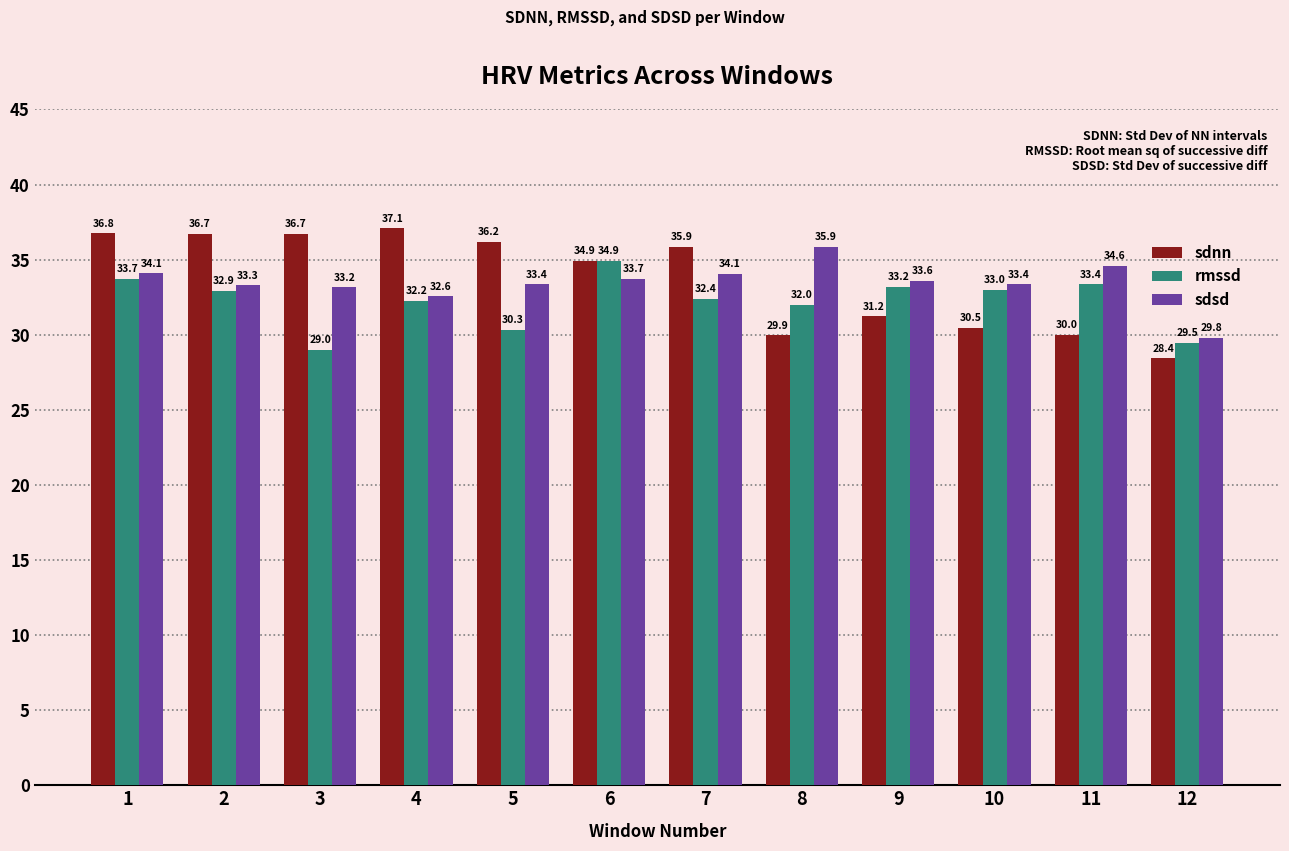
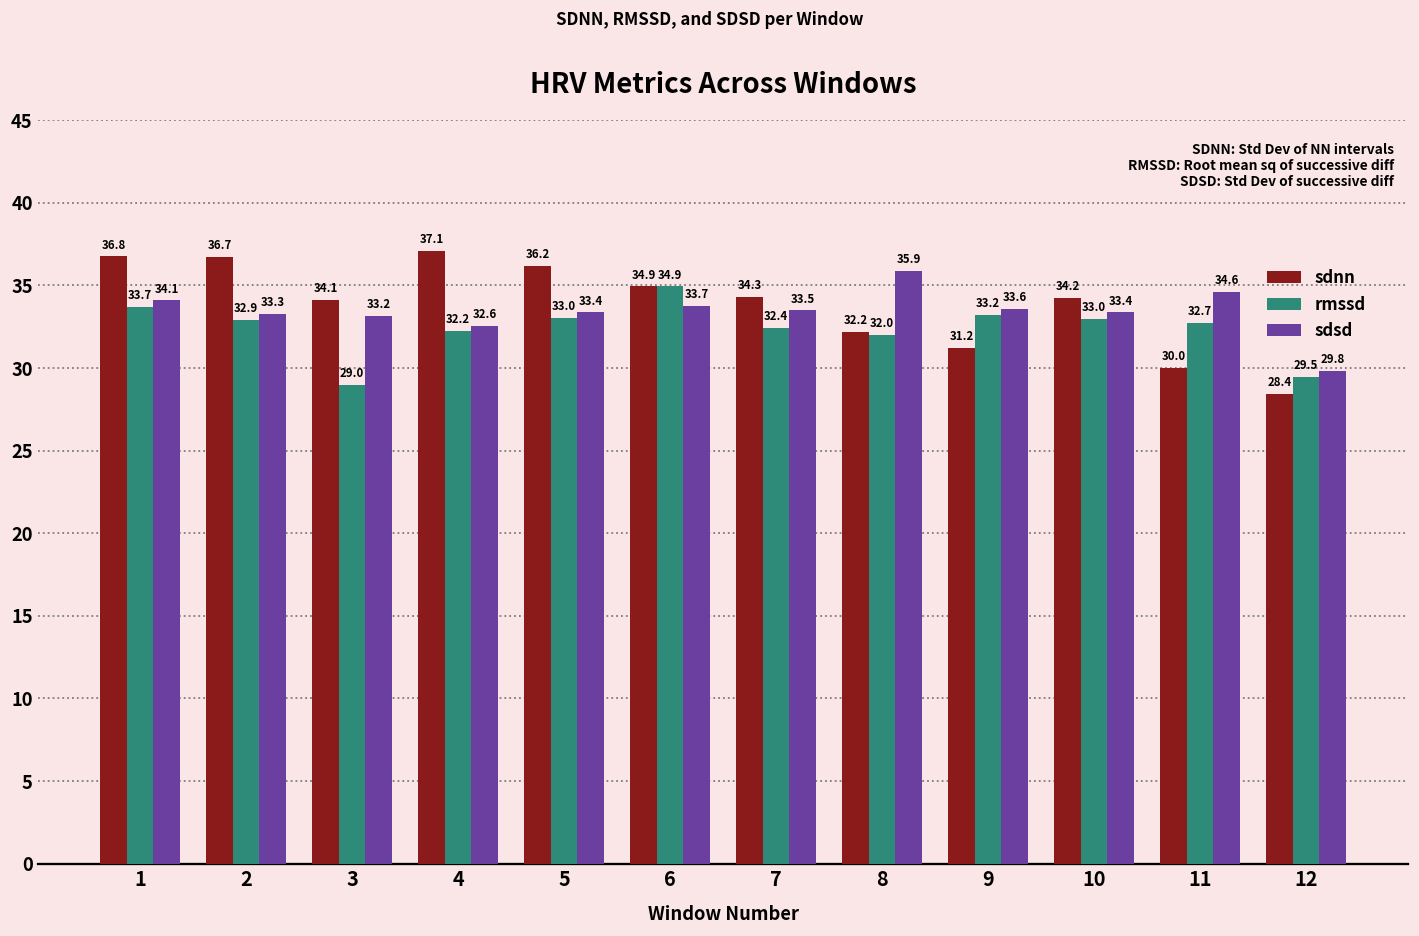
sdnn, 3: 36.7 -> 34.1
rmssd, 5: 30.3 -> 33.0
sdnn, 7: 35.9 -> 34.3
sdsd, 7: 34.1 -> 33.5
sdnn, 8: 29.9 -> 32.2
sdnn, 10: 30.5 -> 34.2
rmssd, 11: 33.4 -> 32.7
